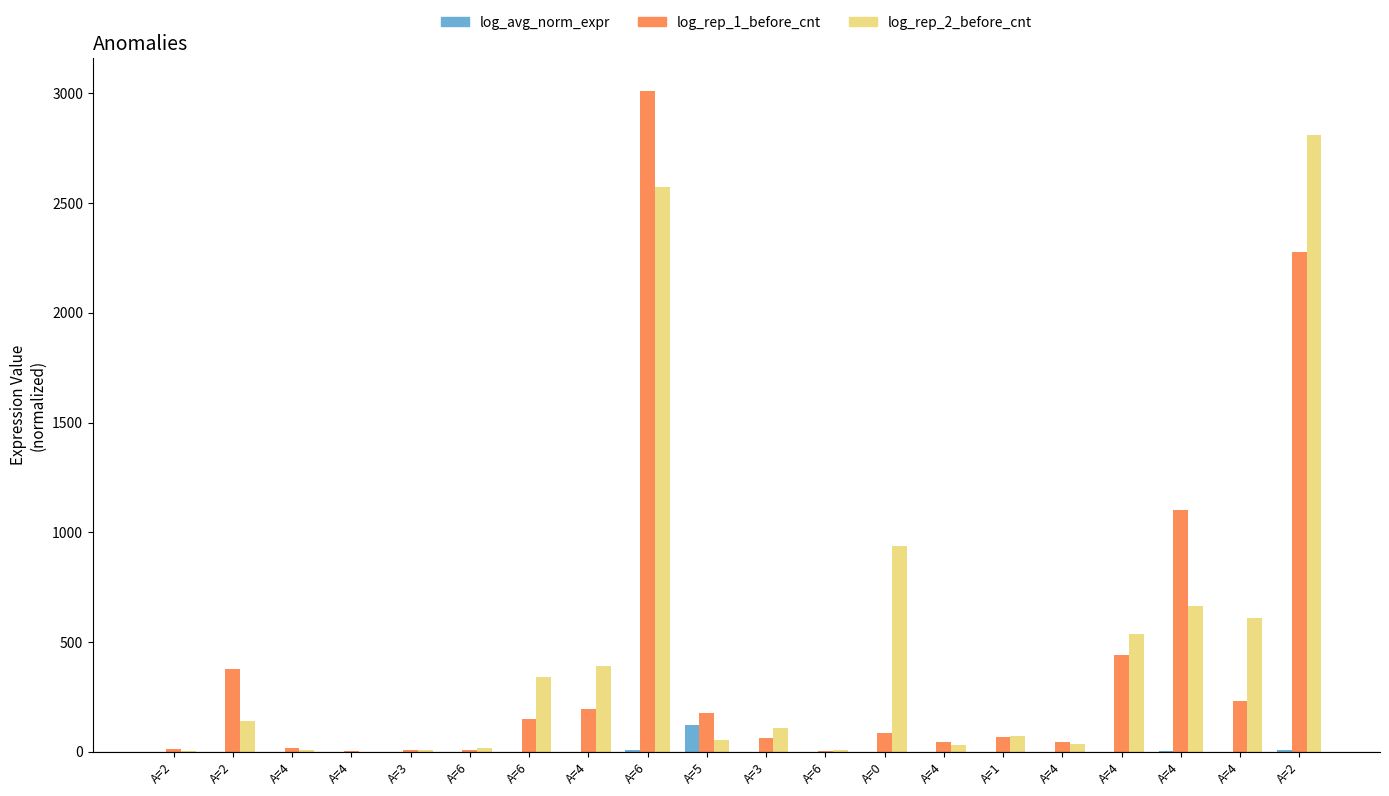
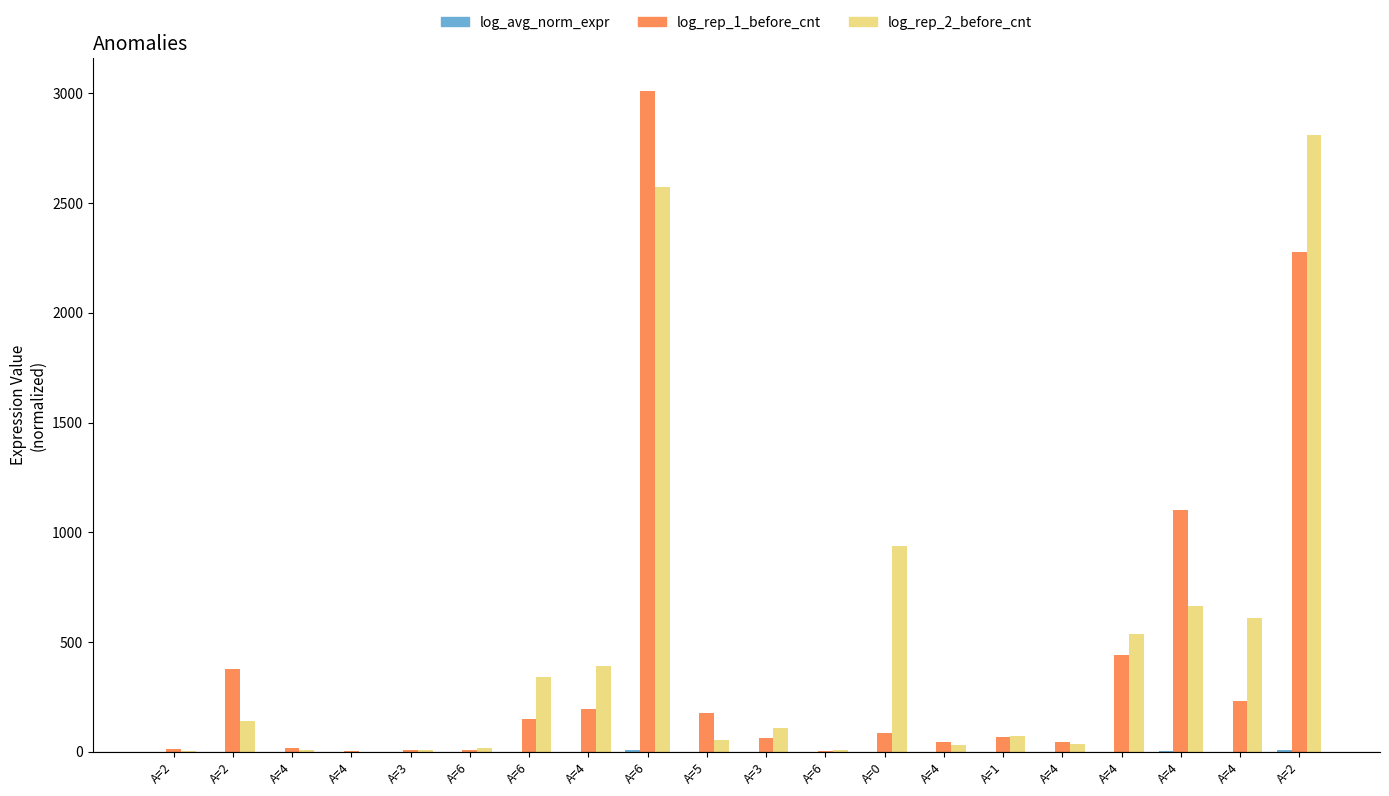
log_avg_norm_expr, A=5: 120 -> 0
